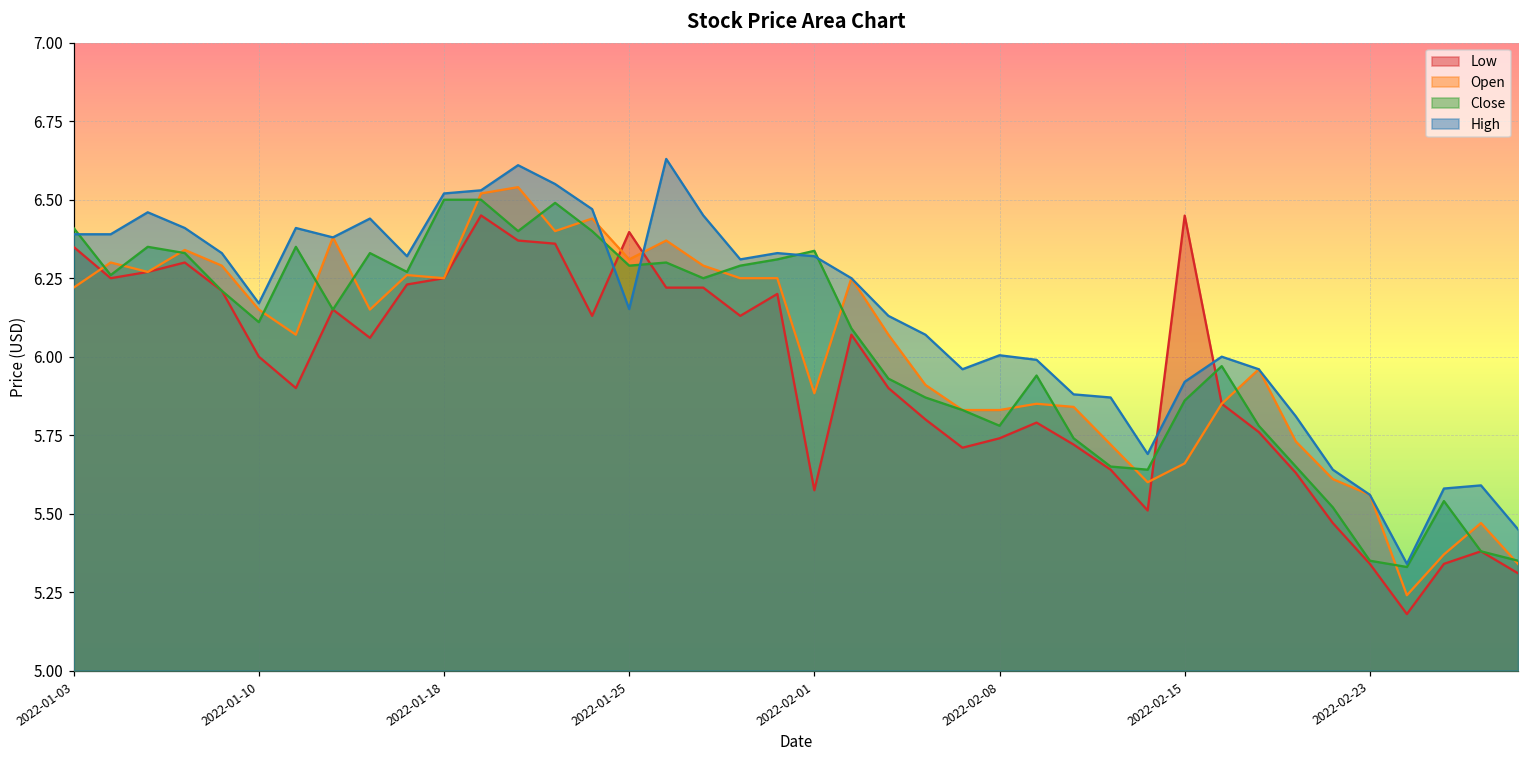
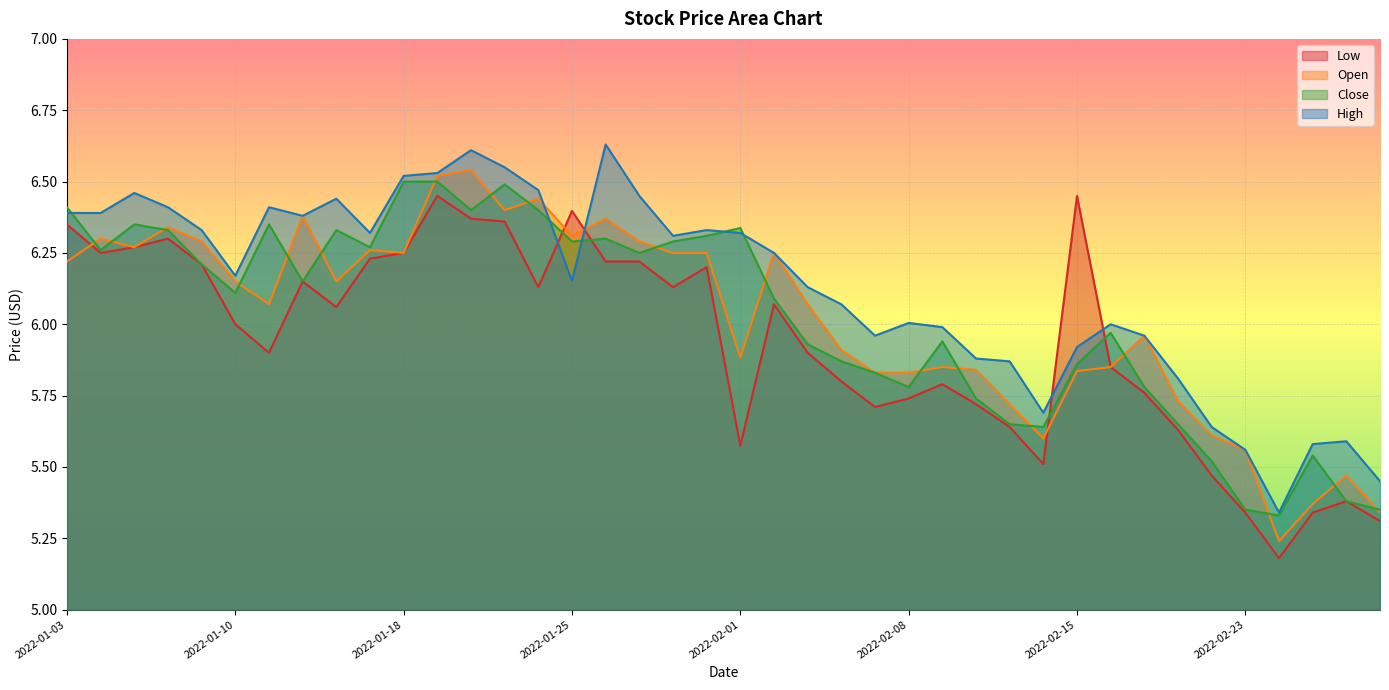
Open, 2022-02-15: 5.66 -> 5.84
